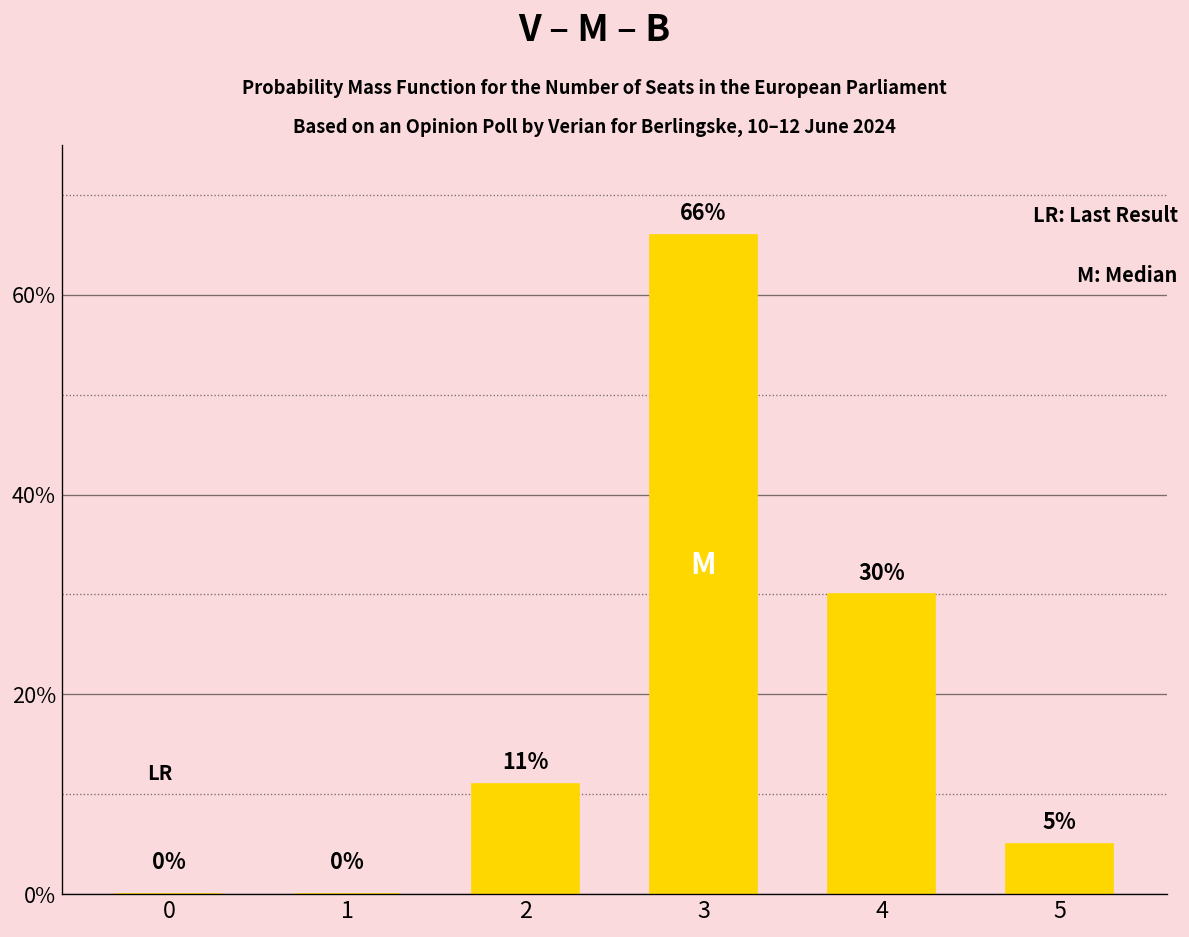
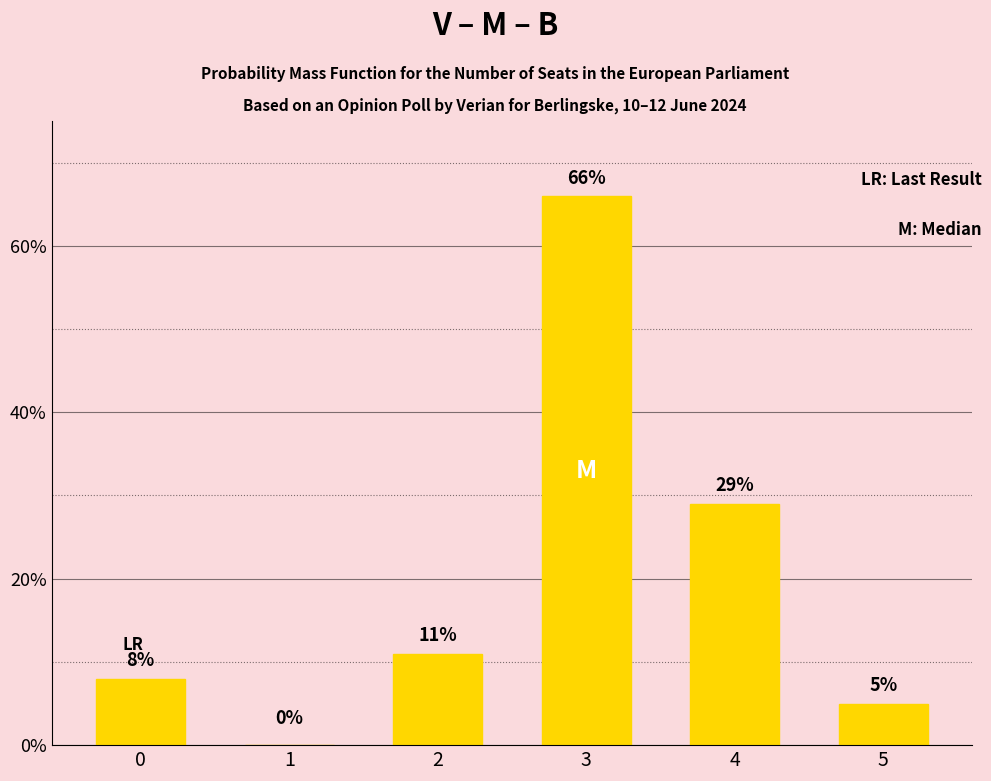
0: 0% -> 8%
4: 30% -> 29%
